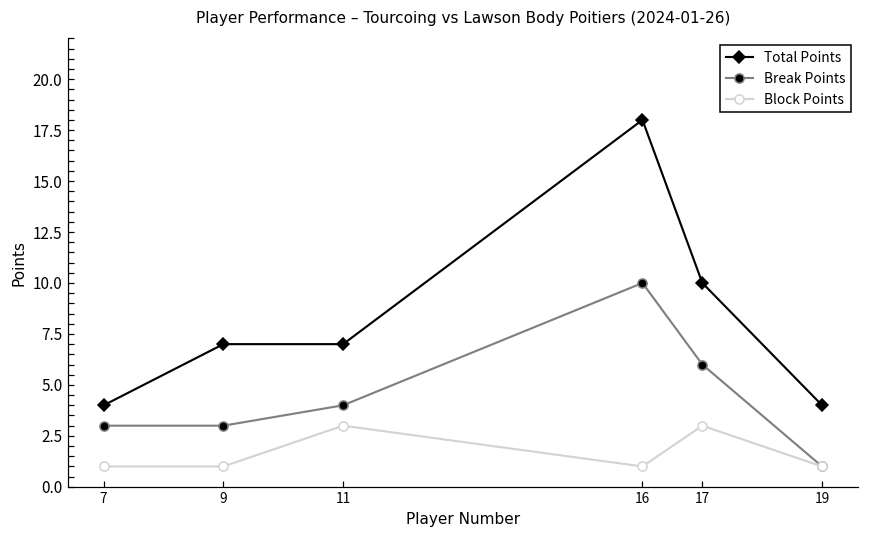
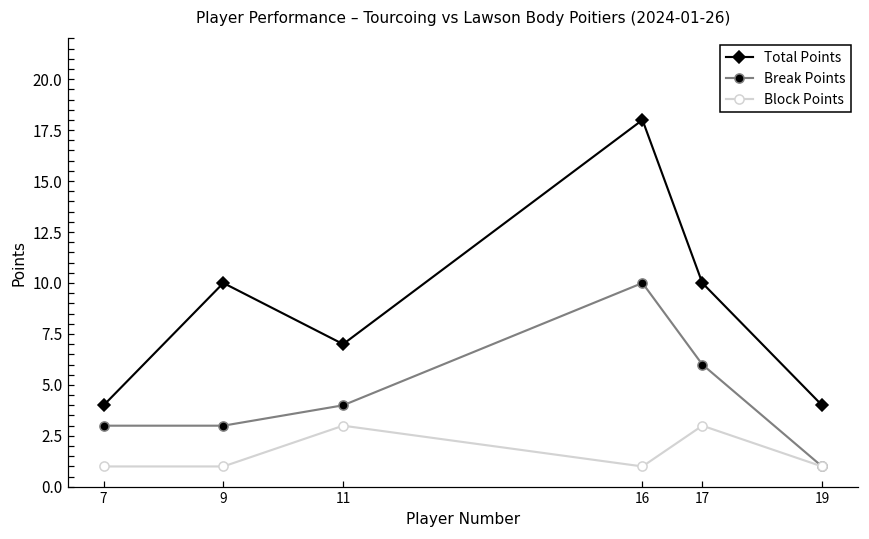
Total Points, 9: 7 -> 10
